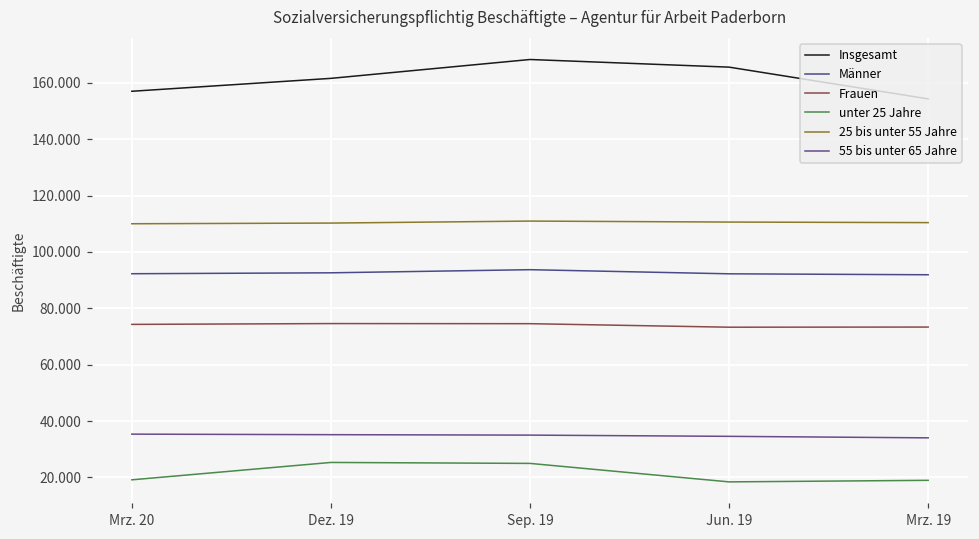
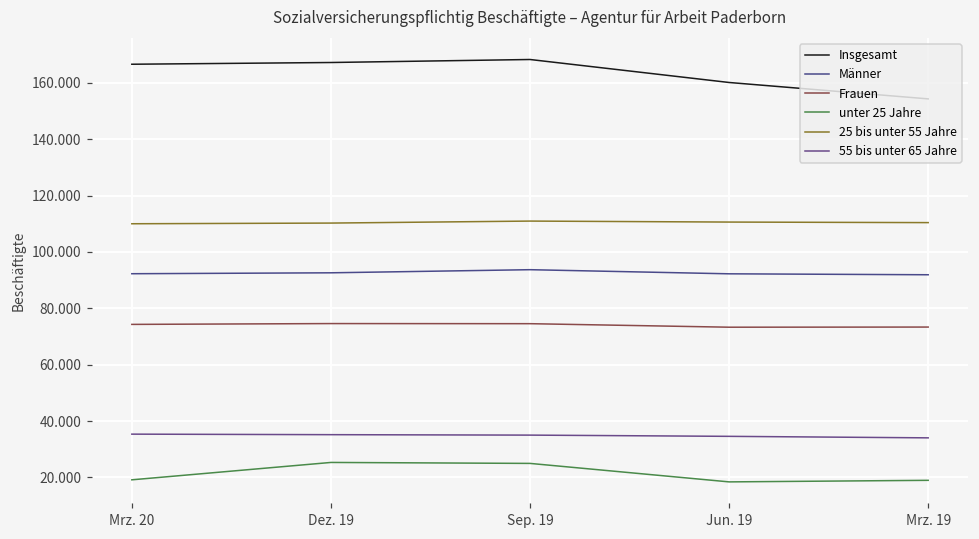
Insgesamt, Mrz. 20: 157 -> 167
Insgesamt, Dez. 19: 162 -> 167
Insgesamt, Jun. 19: 166 -> 160
